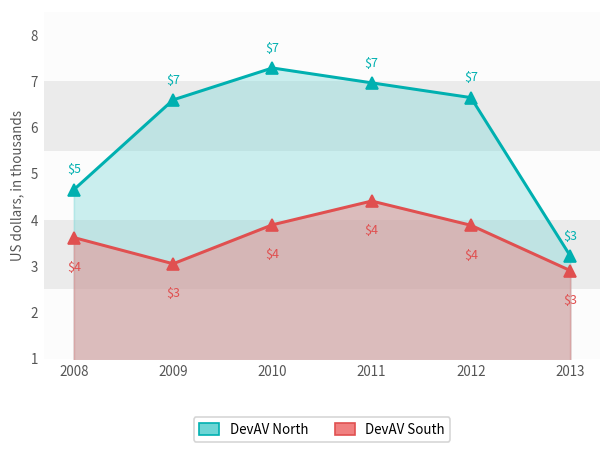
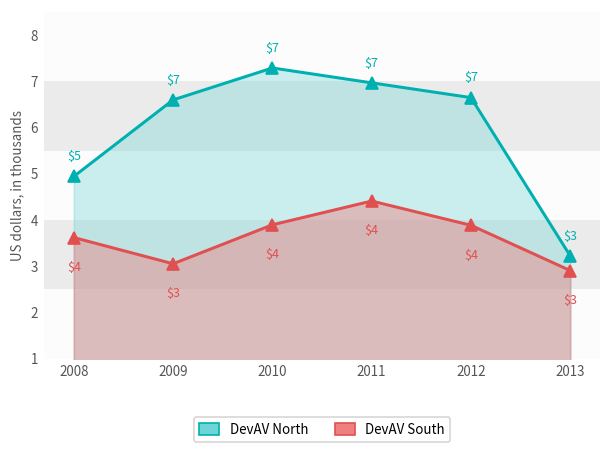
DevAV North, 2008: 4.7 -> 4.9
